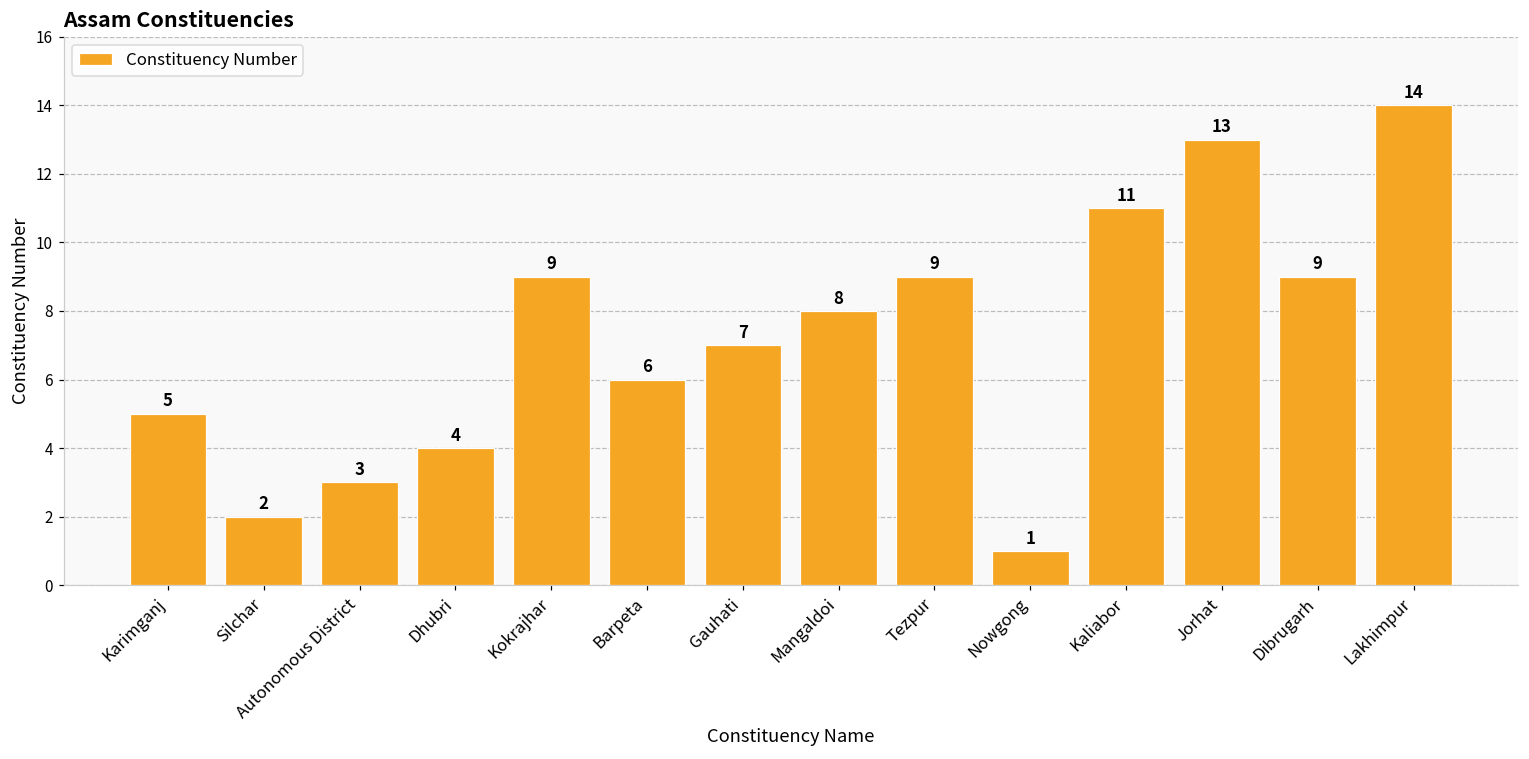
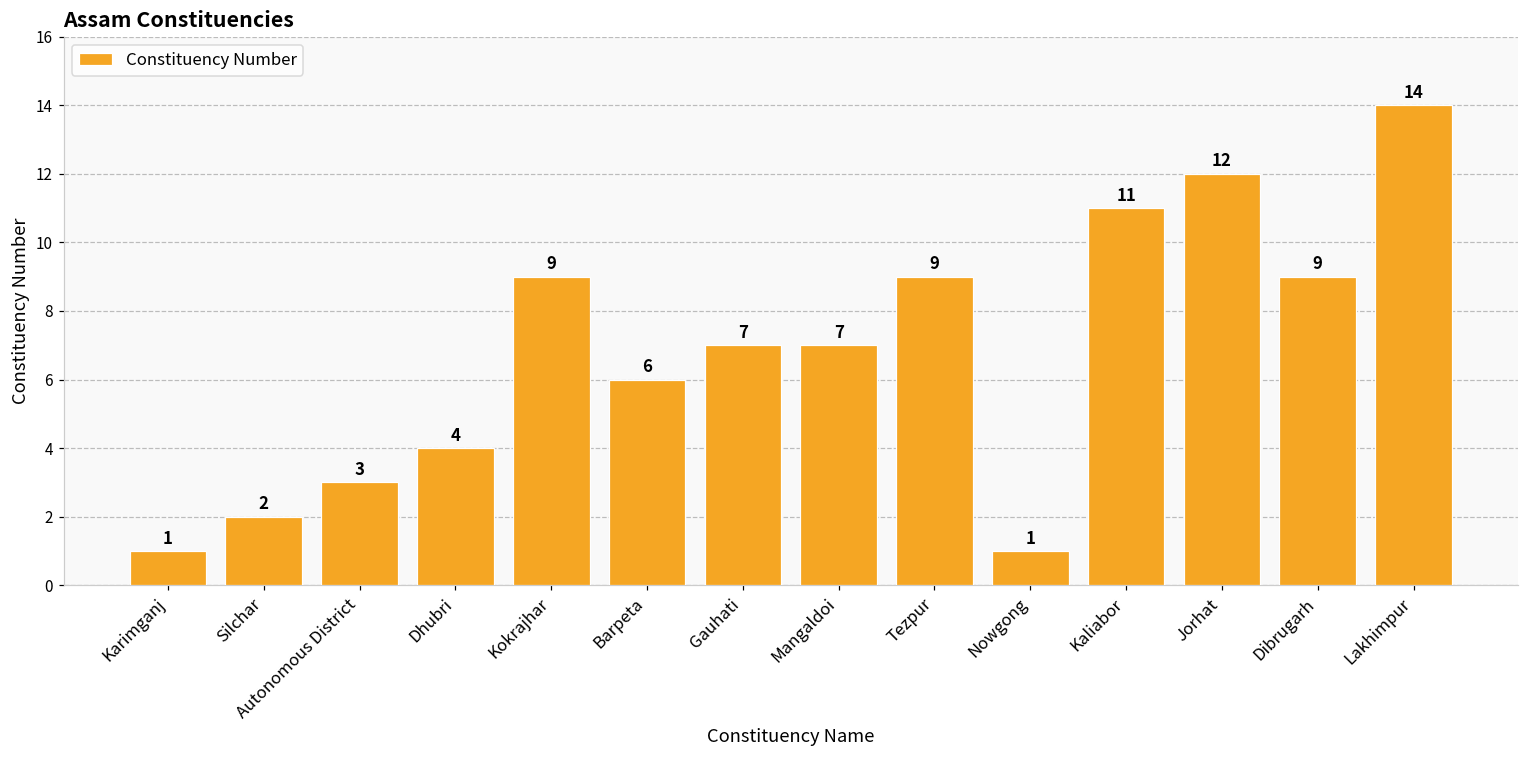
Karimganj: 5 -> 1
Mangaldoi: 8 -> 7
Jorhat: 13 -> 12
